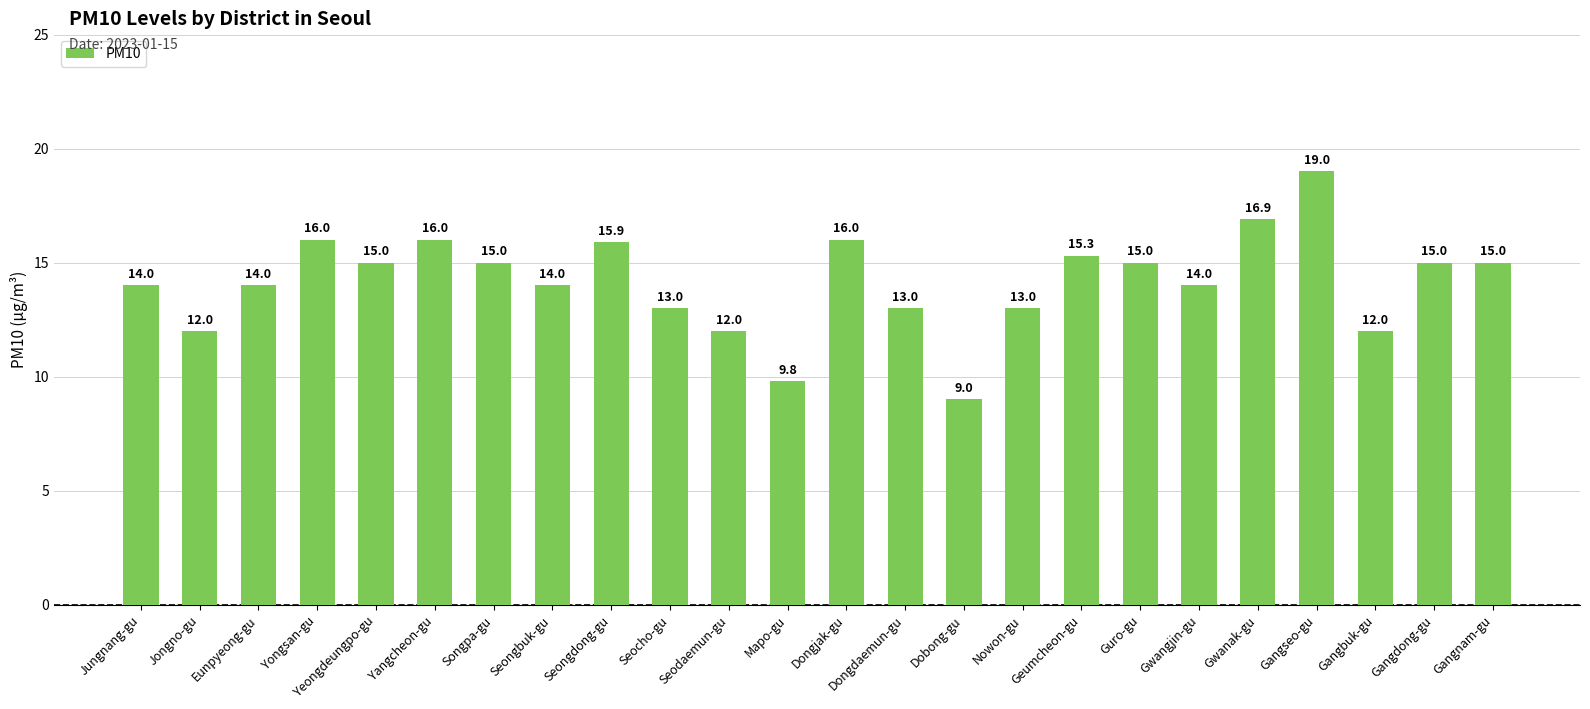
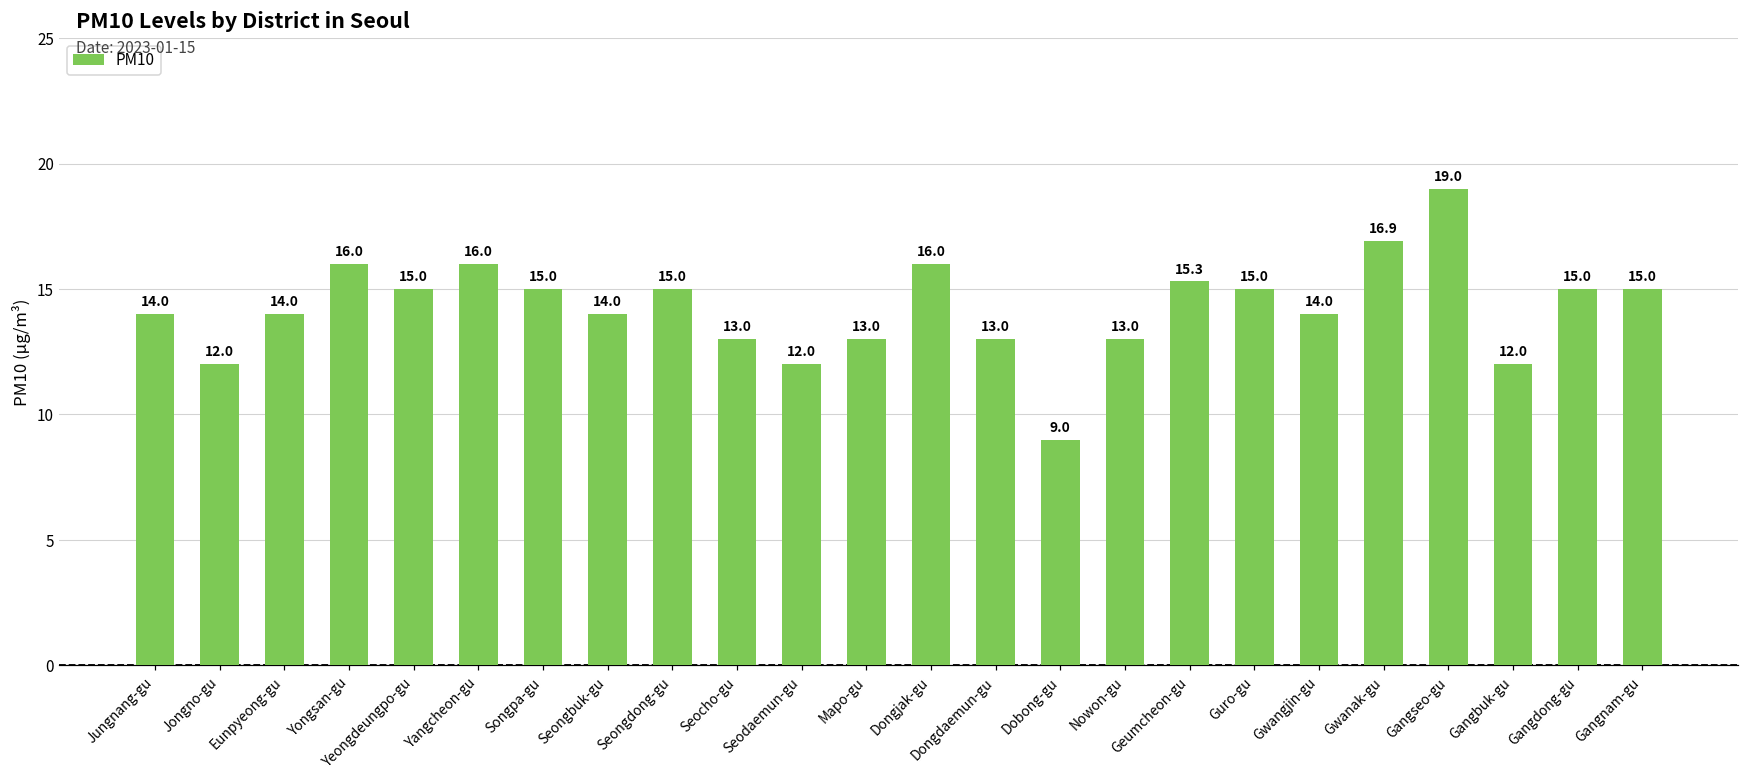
Seongdong-gu: 15.9 -> 15.0
Mapo-gu: 9.8 -> 13.0
